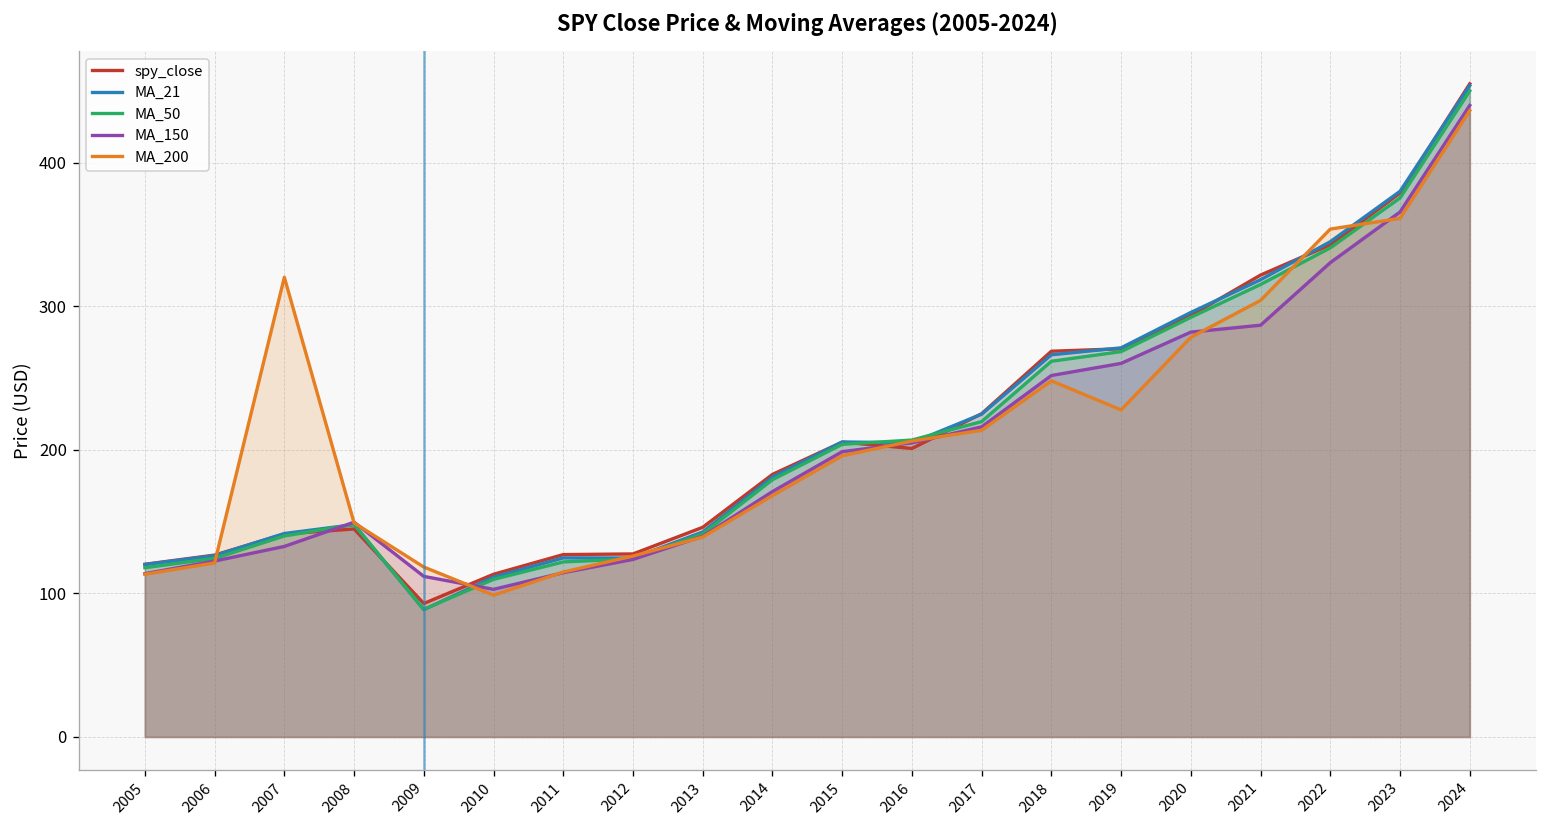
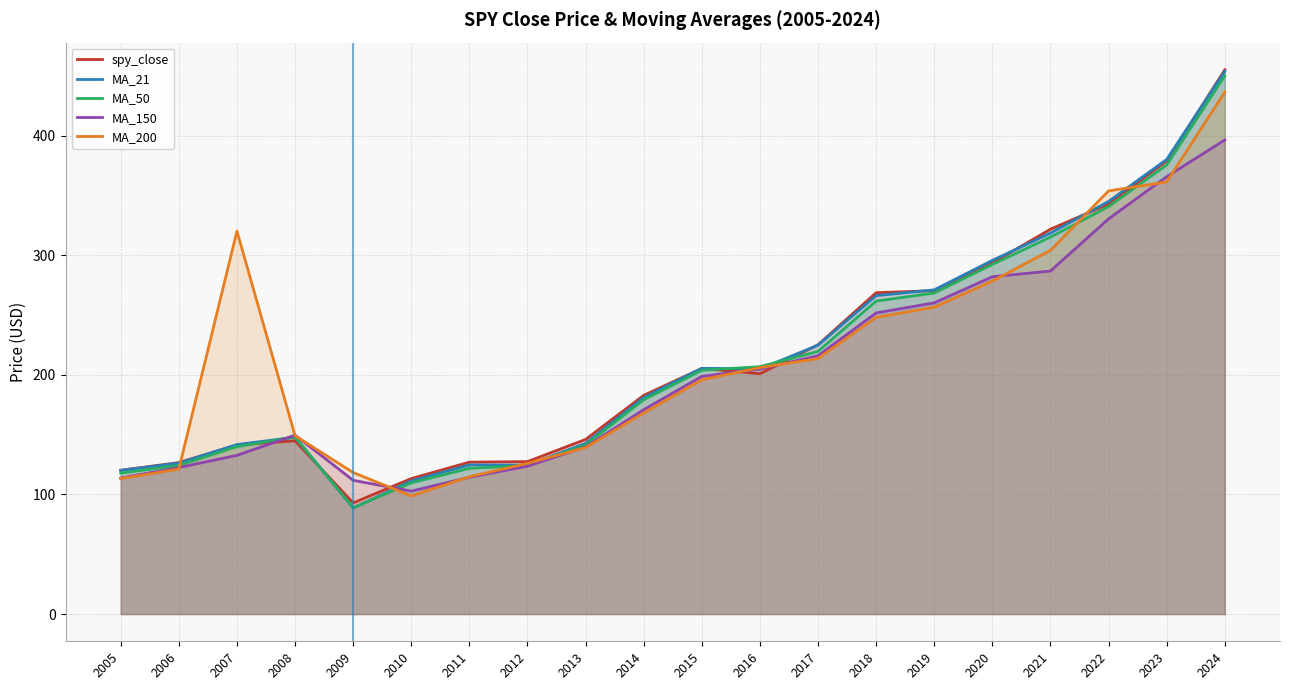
MA_200, 2019: 228 -> 257
MA_150, 2024: 440 -> 397
